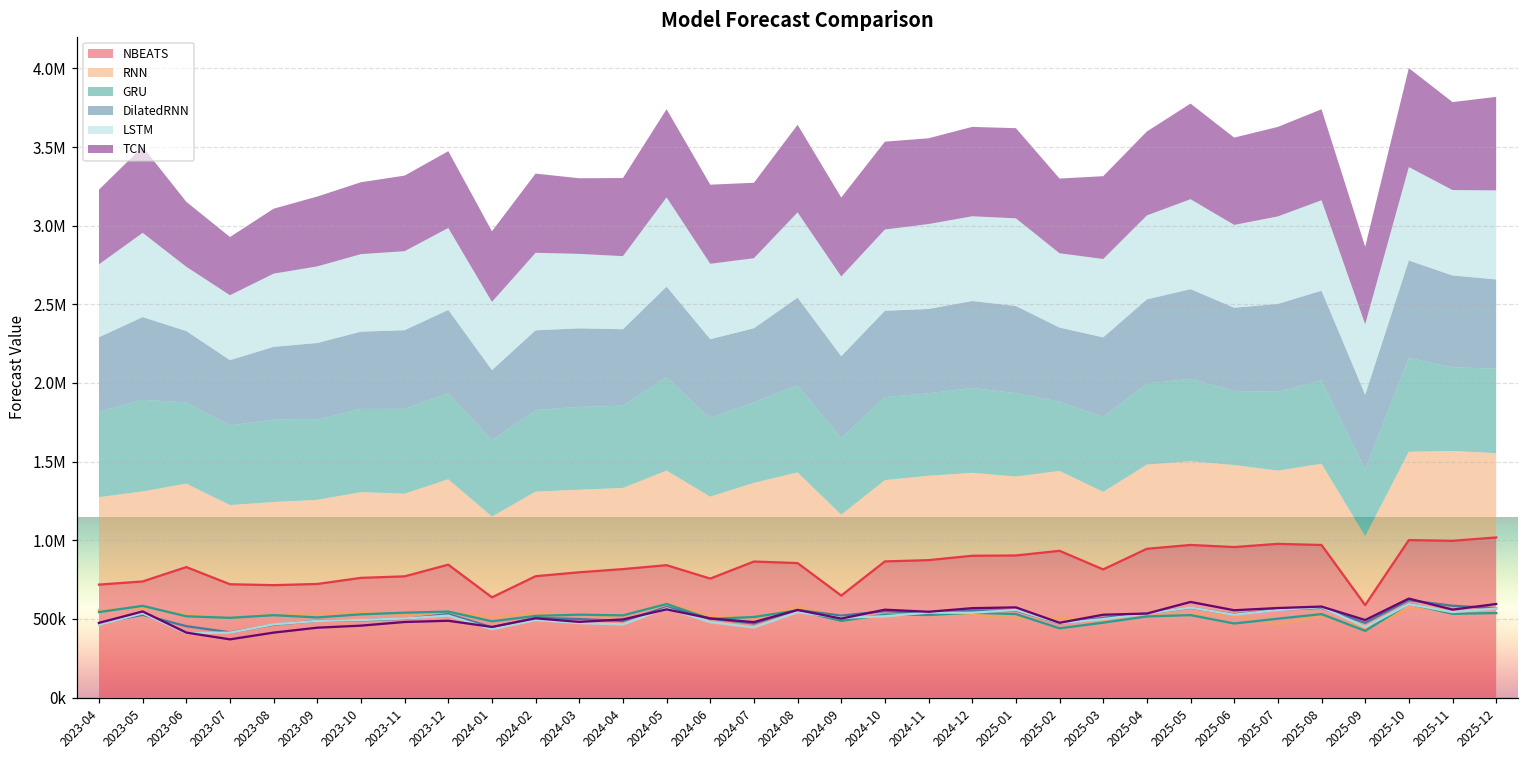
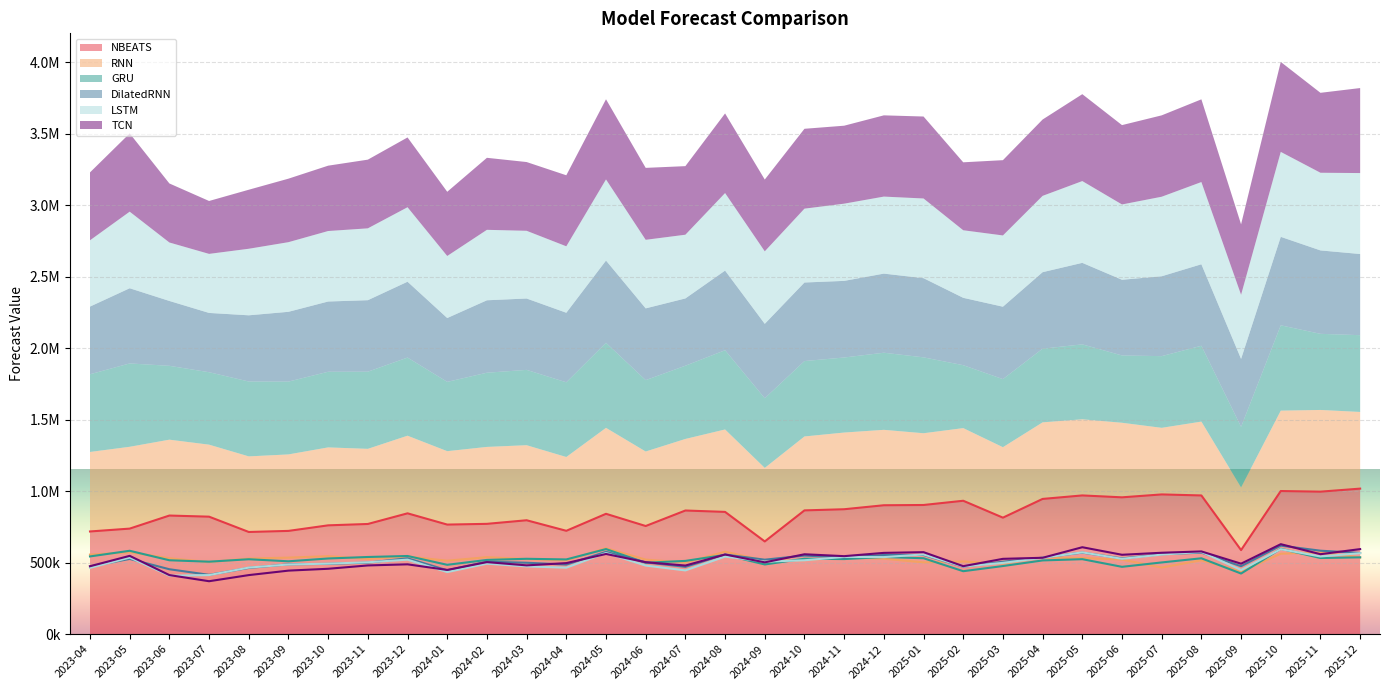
NBEATS, 2023-07: 720000 -> 820000
NBEATS, 2024-01: 640000 -> 770000
NBEATS, 2024-04: 820000 -> 720000
